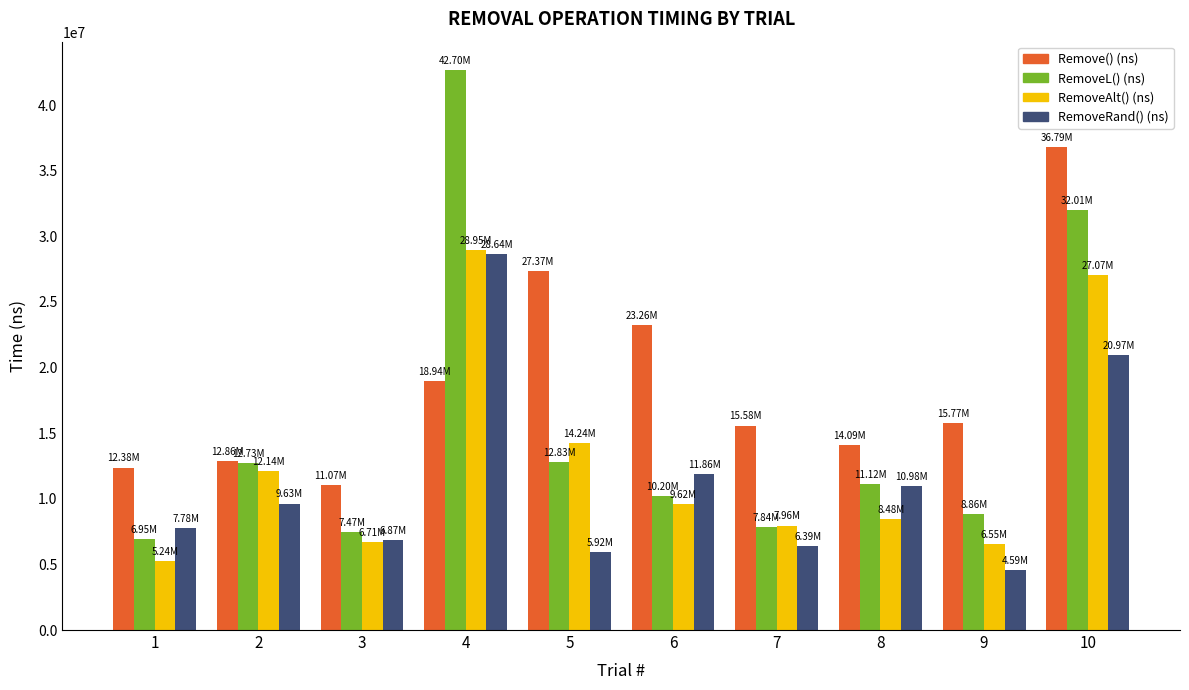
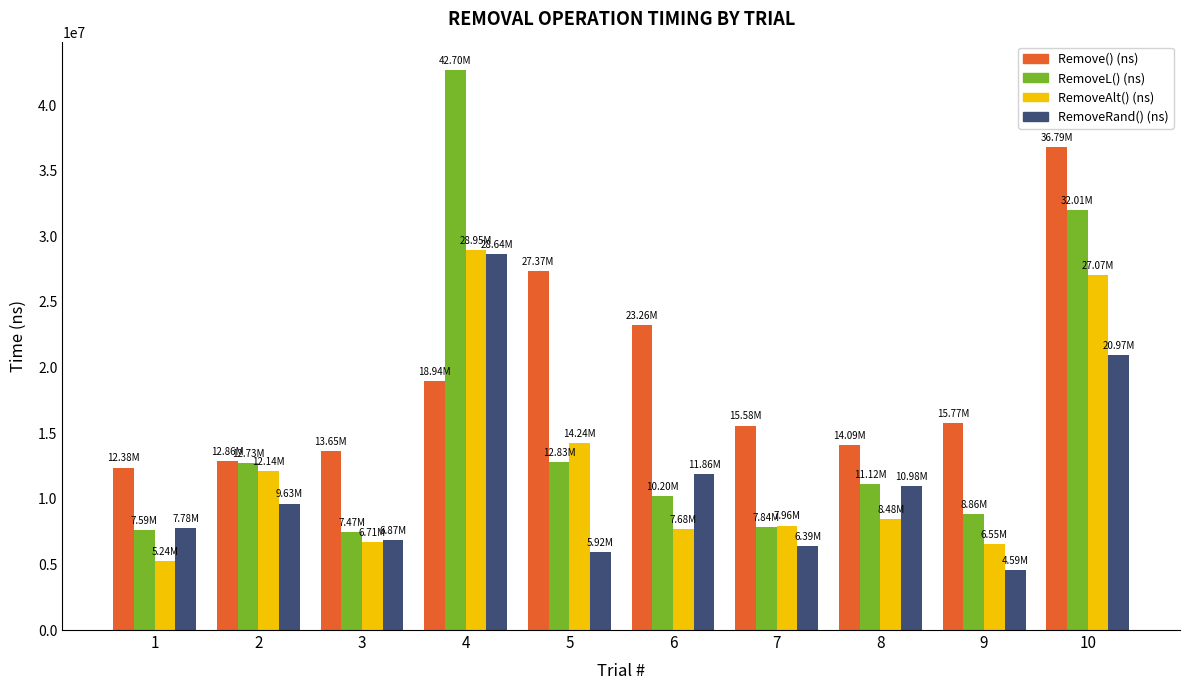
RemoveL() (ns), 1: 6.95M -> 7.59M
Remove() (ns), 3: 11.07M -> 13.65M
RemoveAlt() (ns), 6: 9.62M -> 7.68M
